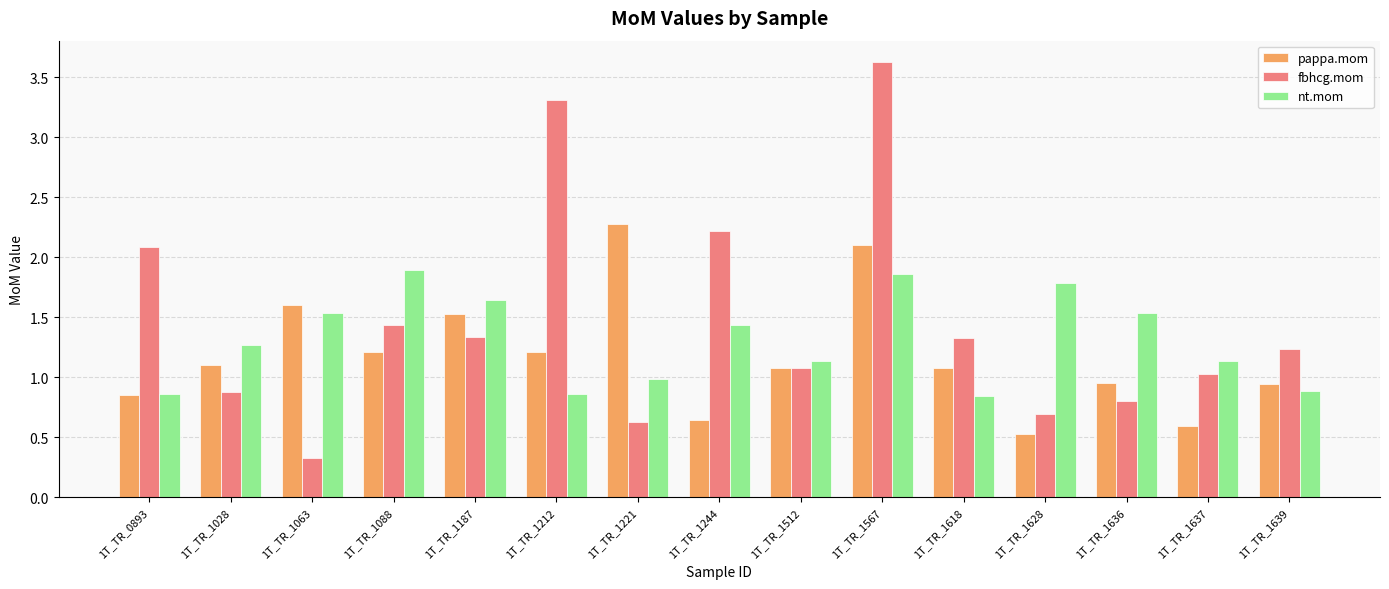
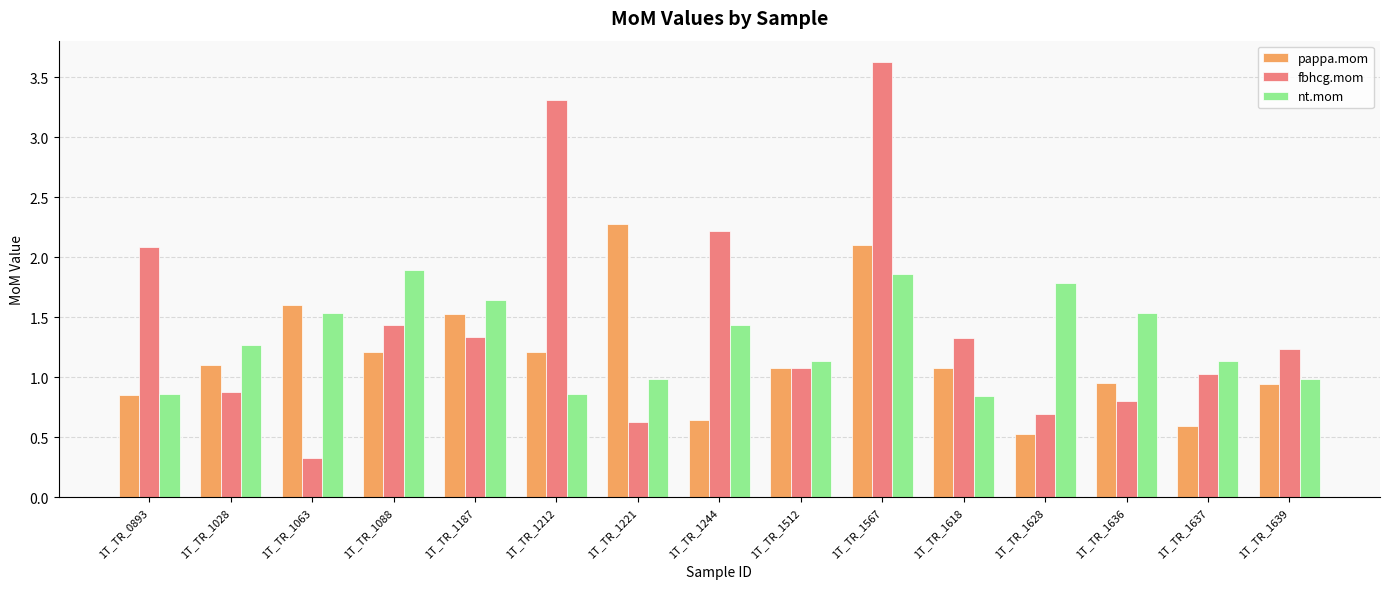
nt.mom, 1T_TR_1639: 0.88 -> 0.99
